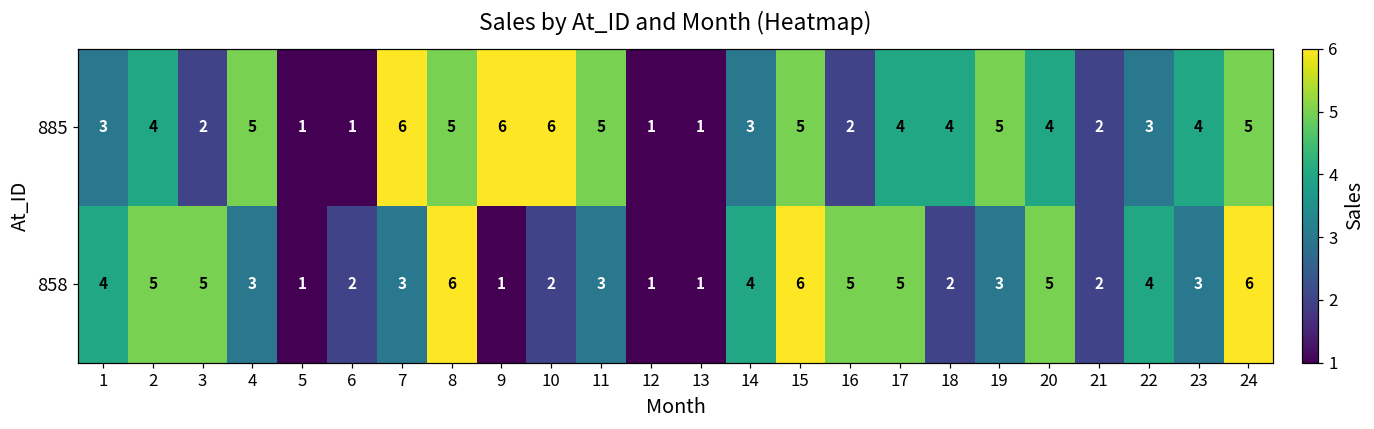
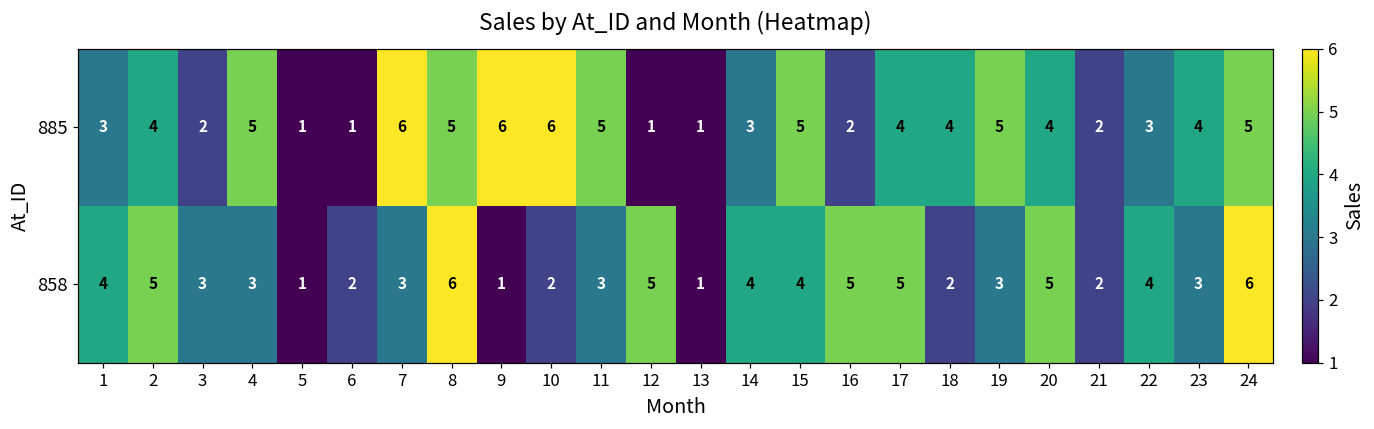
858, 3: 5 -> 3
858, 12: 1 -> 5
858, 15: 6 -> 4
